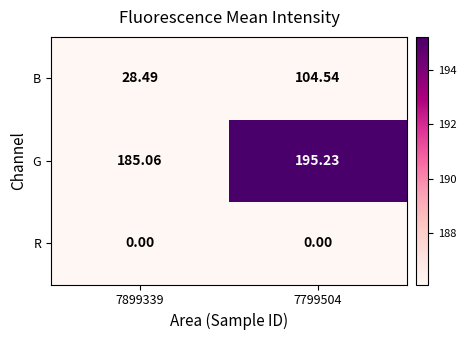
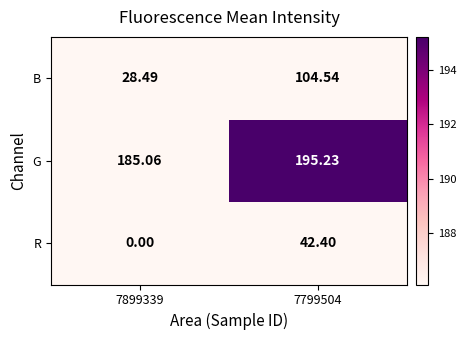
R, 7799504: 0.00 -> 42.40
